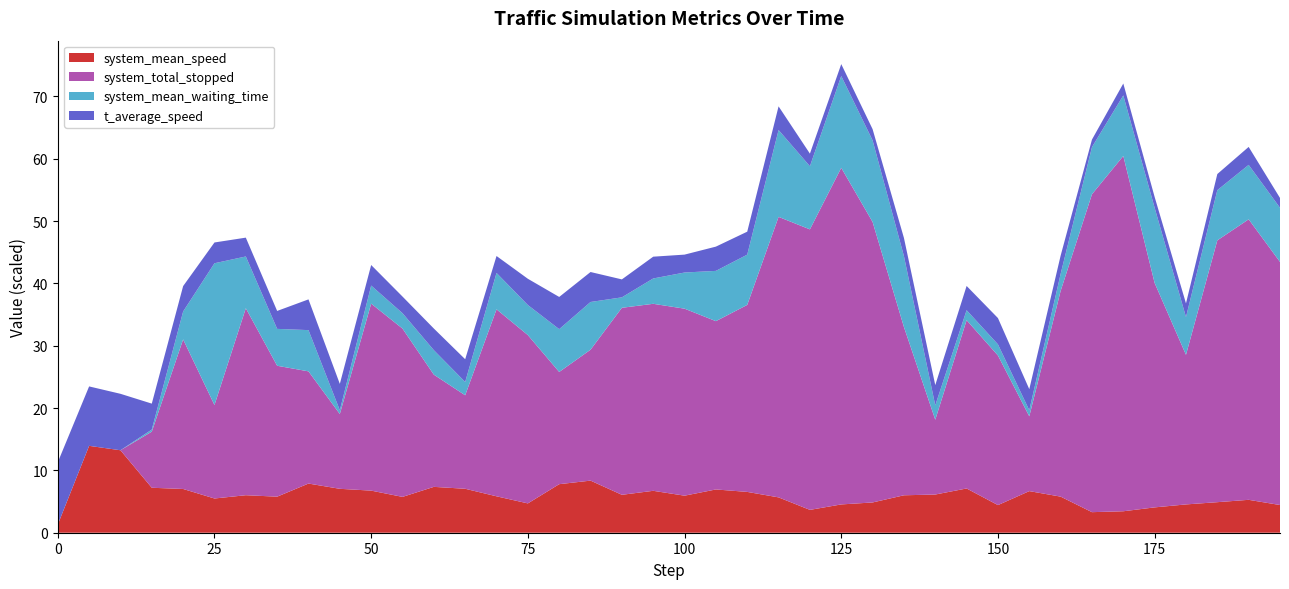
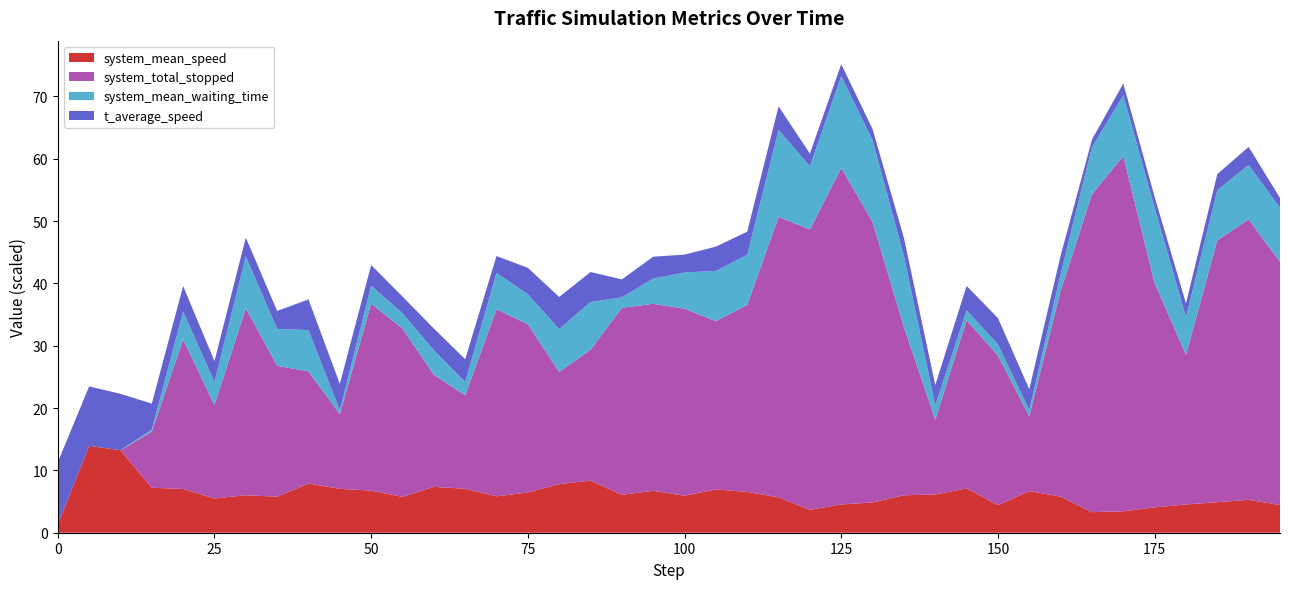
system_mean_waiting_time, 25: 23 -> 4
system_mean_speed, 75: 5 -> 6
